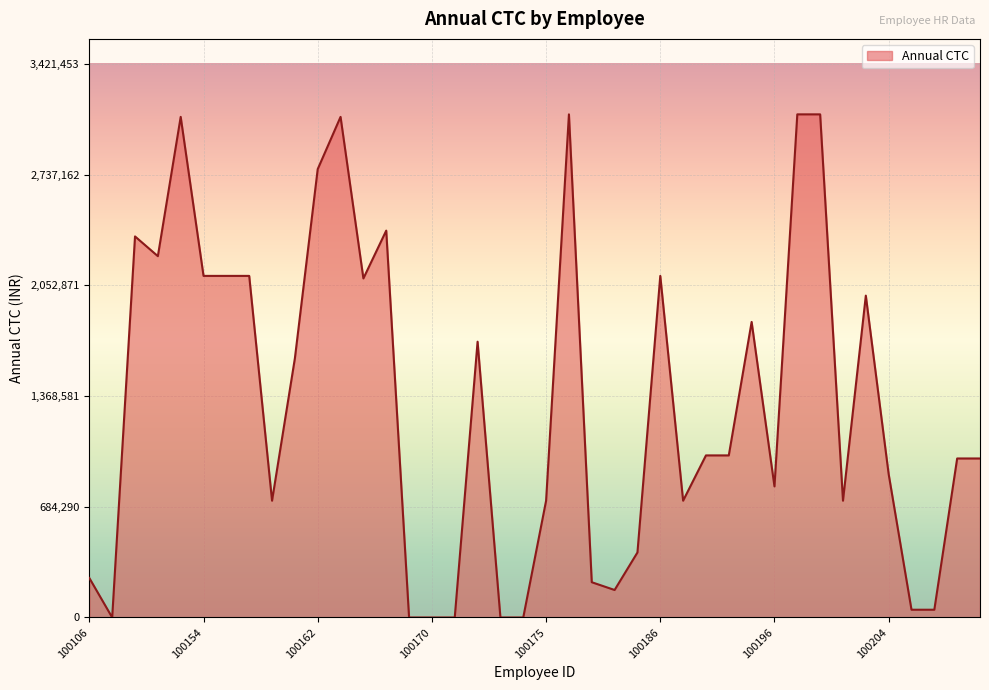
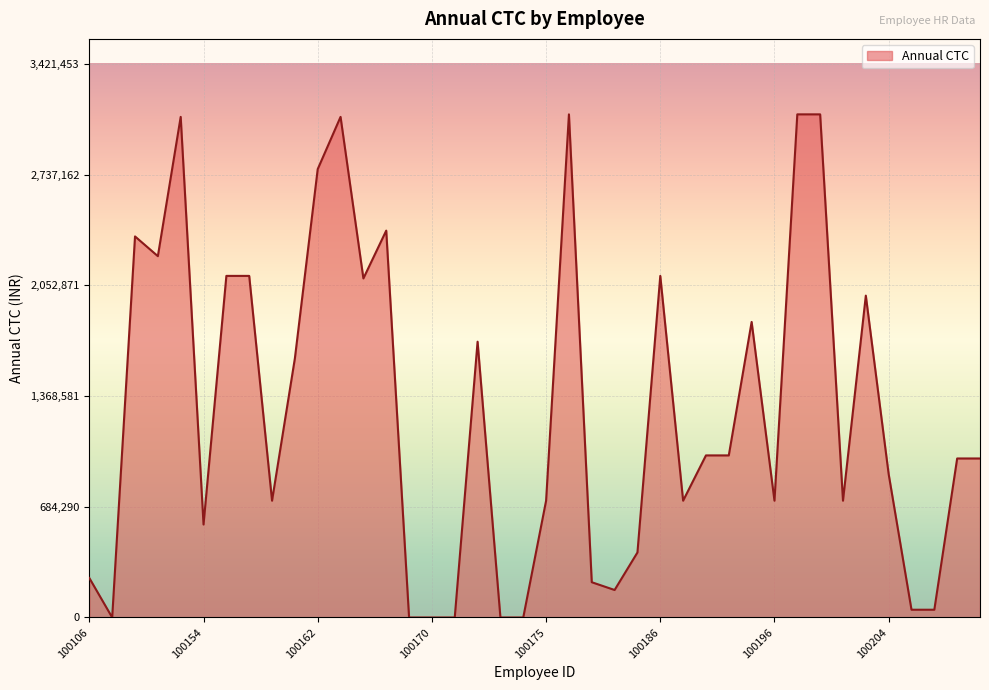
100154: 2,110,000 -> 570,000
100196: 810,000 -> 720,000
